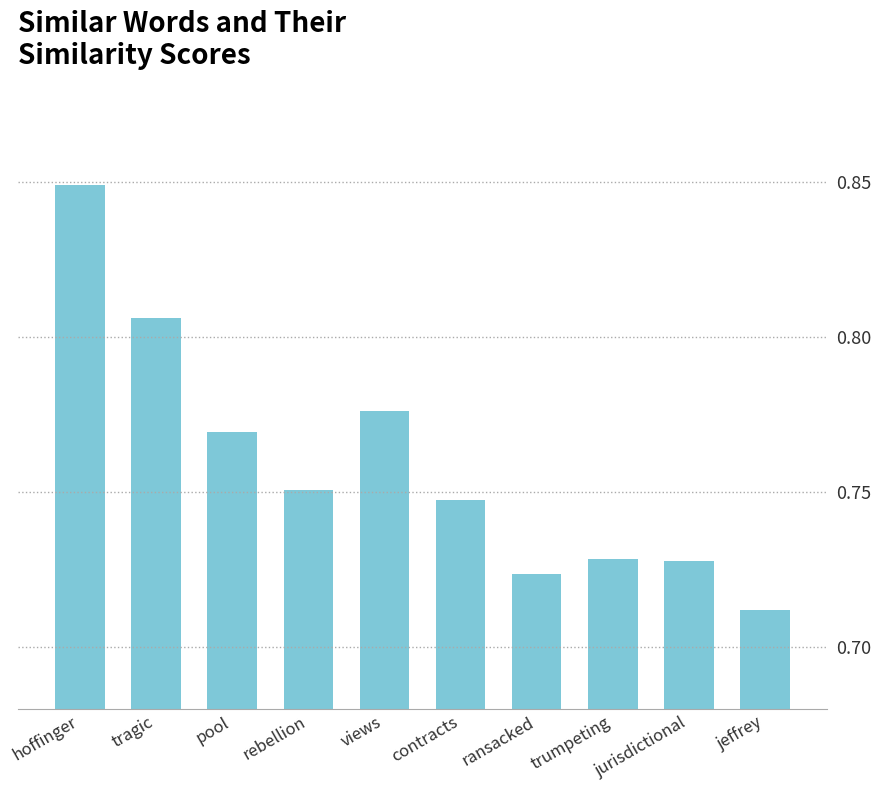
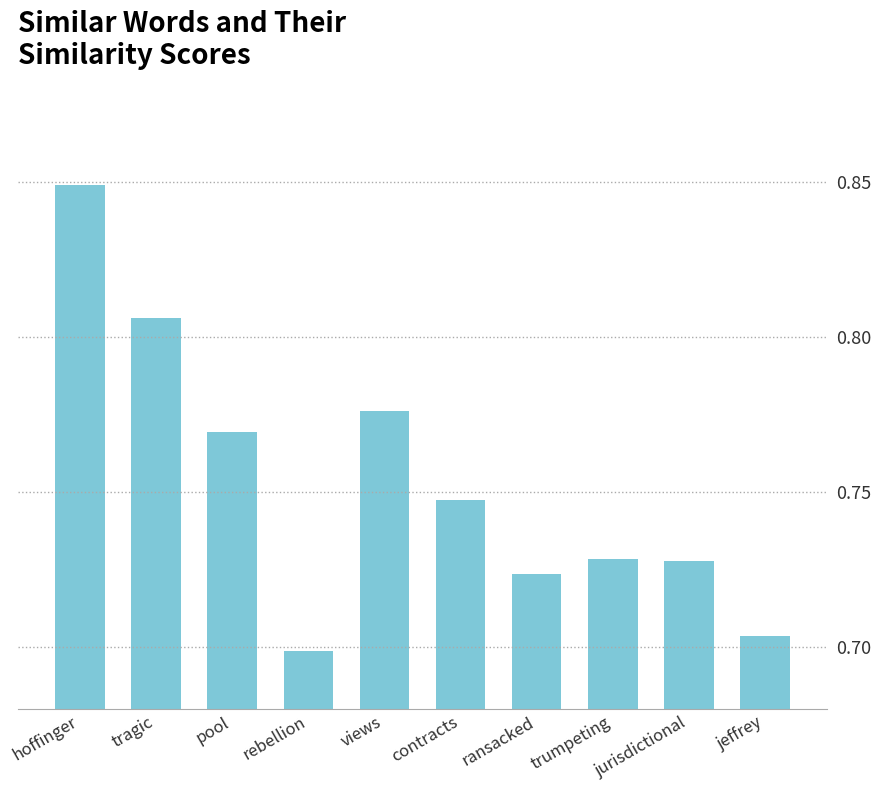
rebellion: 0.751 -> 0.699
jeffrey: 0.712 -> 0.704
